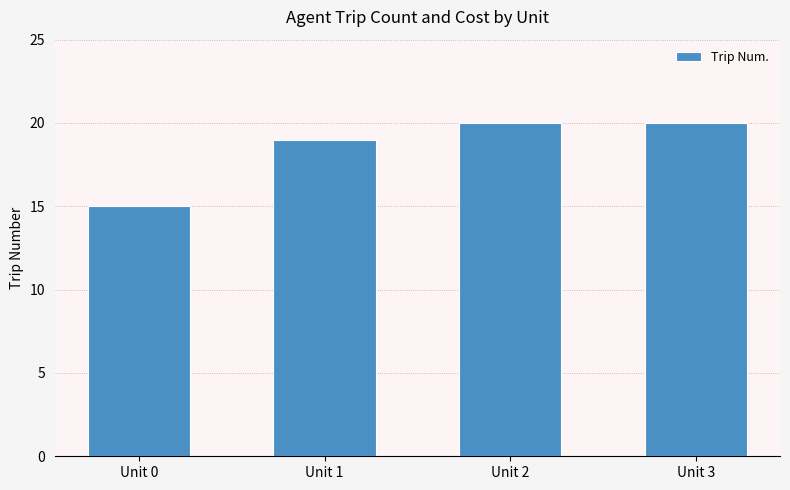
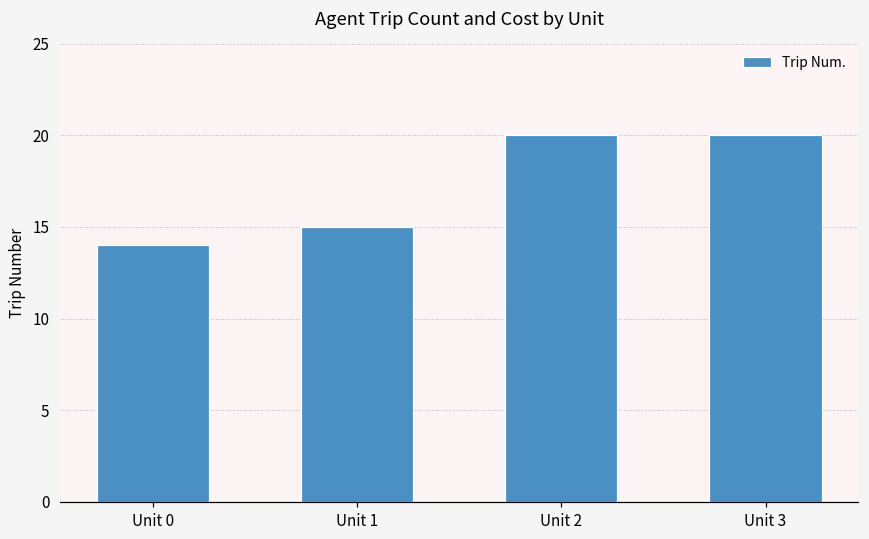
Unit 0: 15 -> 14
Unit 1: 19 -> 15
